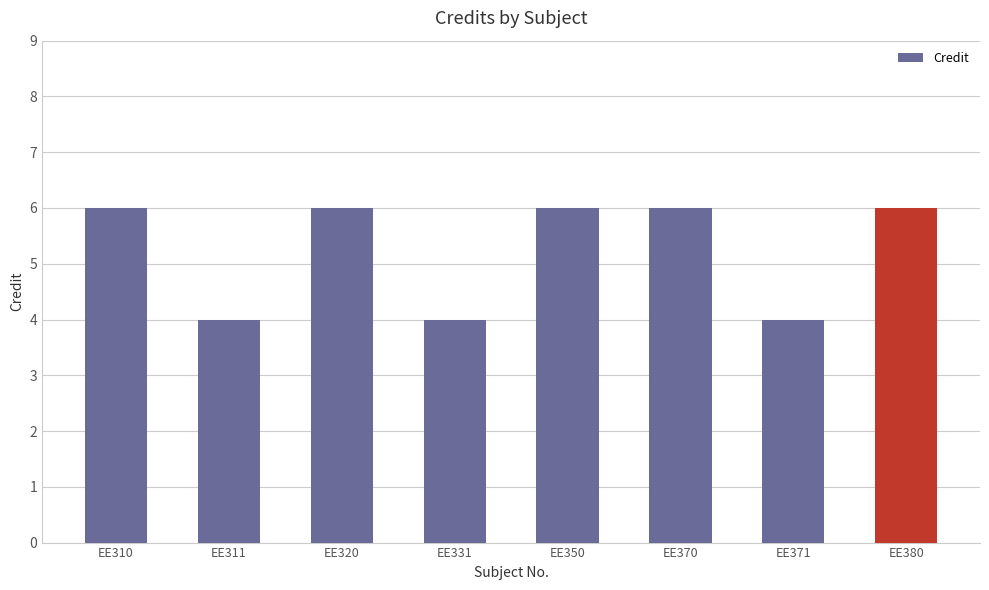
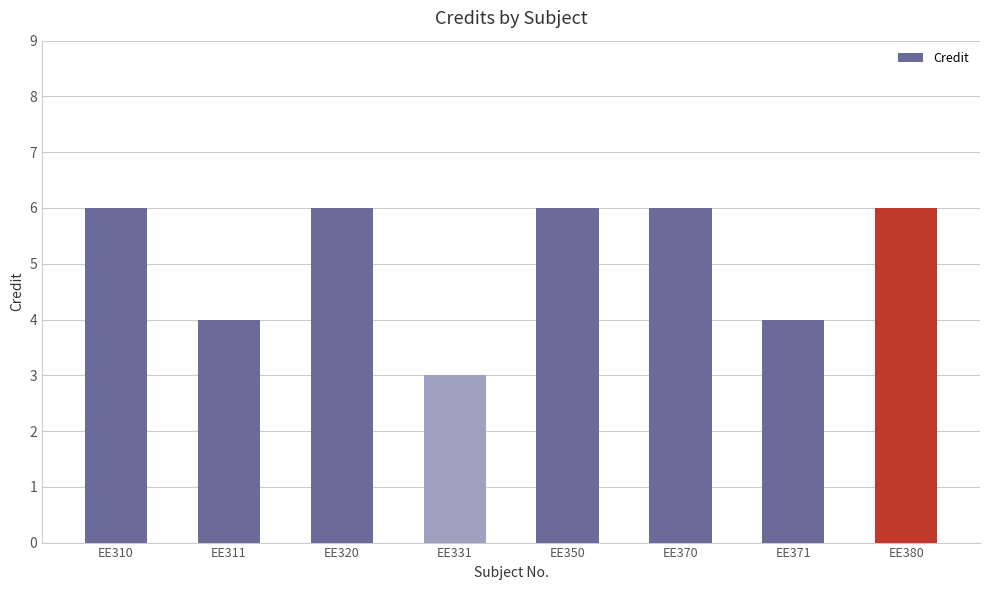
EE331: 4 -> 3
